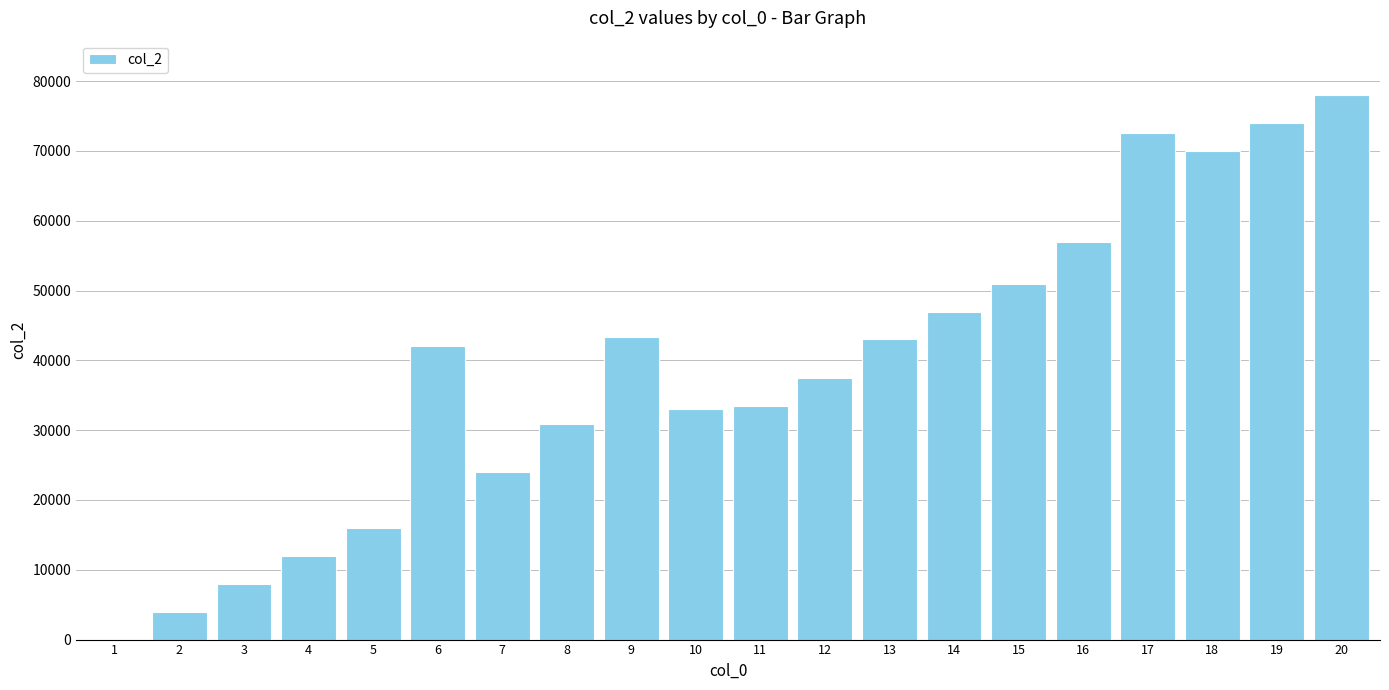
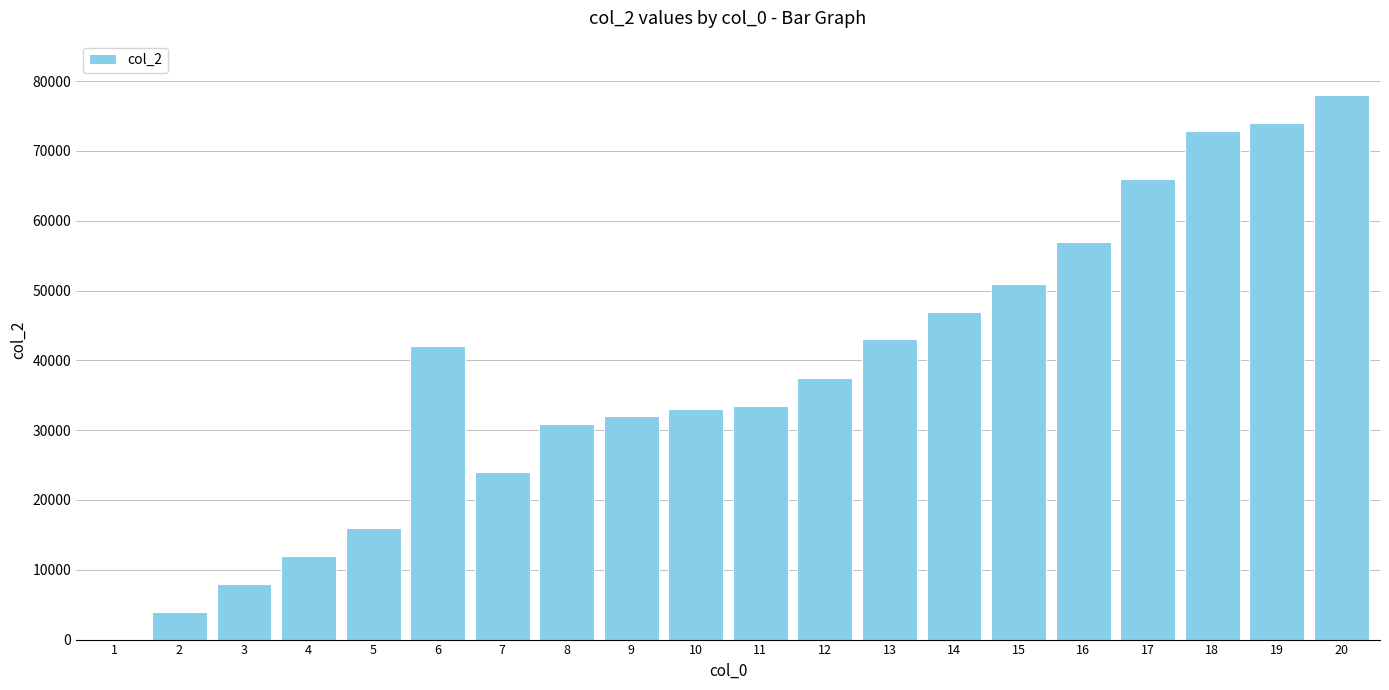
9: 43000 -> 32000
17: 73000 -> 66000
18: 70000 -> 73000
